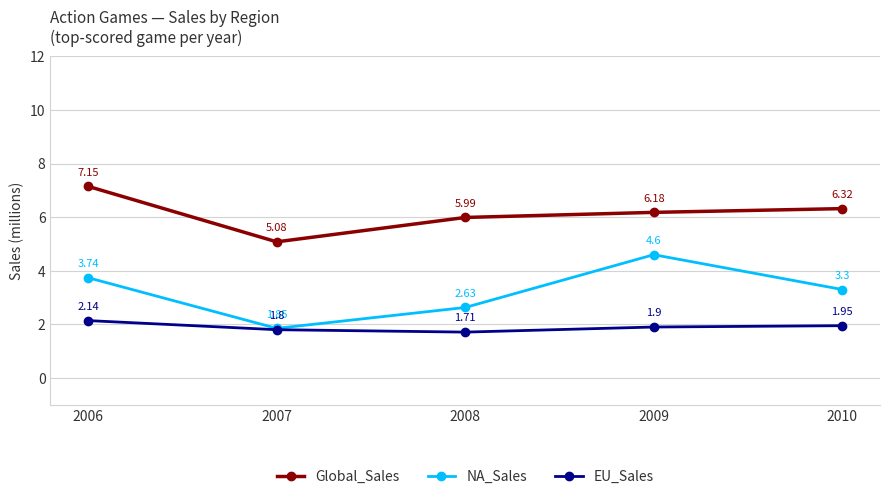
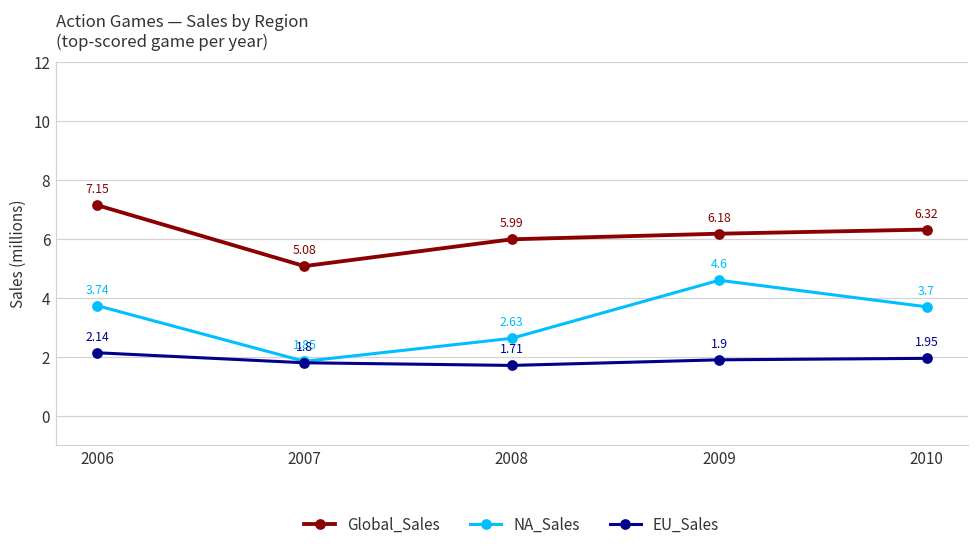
NA_Sales, 2010: 3.3 -> 3.7
